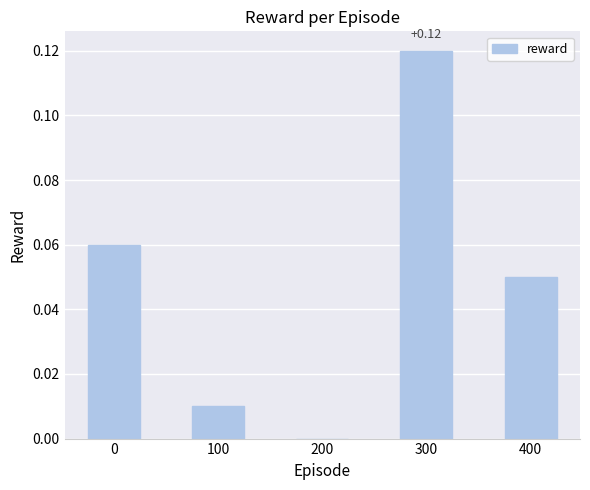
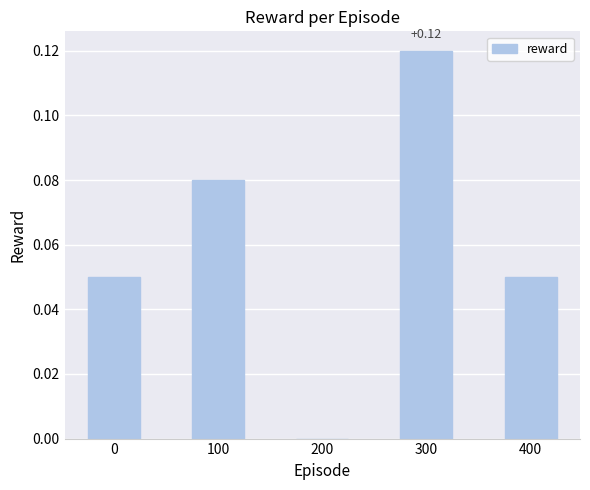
0: 0.06 -> 0.05
100: 0.01 -> 0.08
